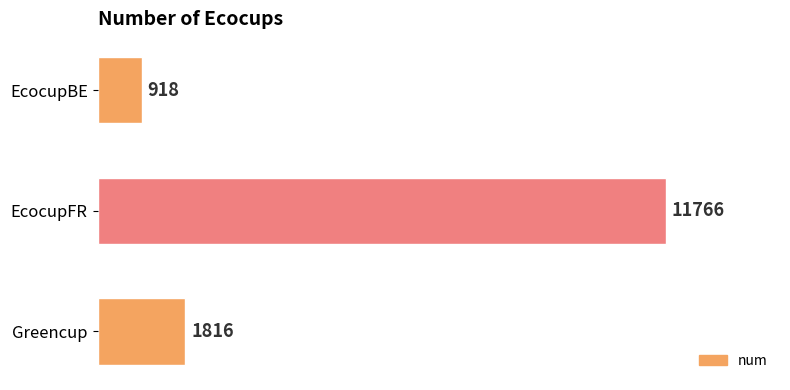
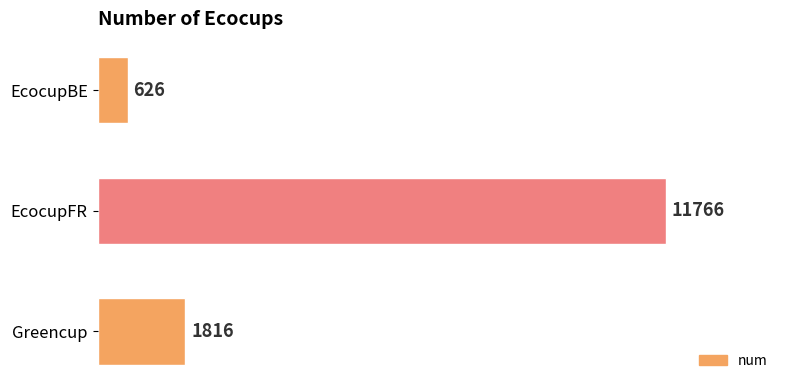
EcocupBE: 918 -> 626
